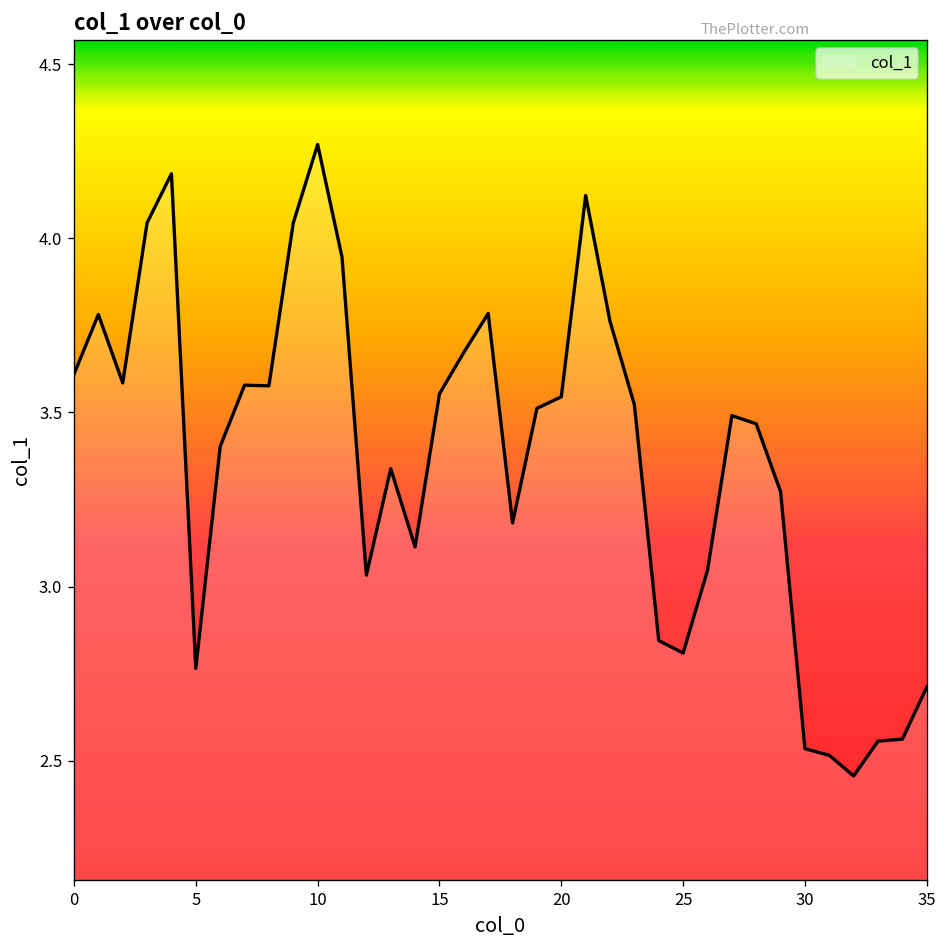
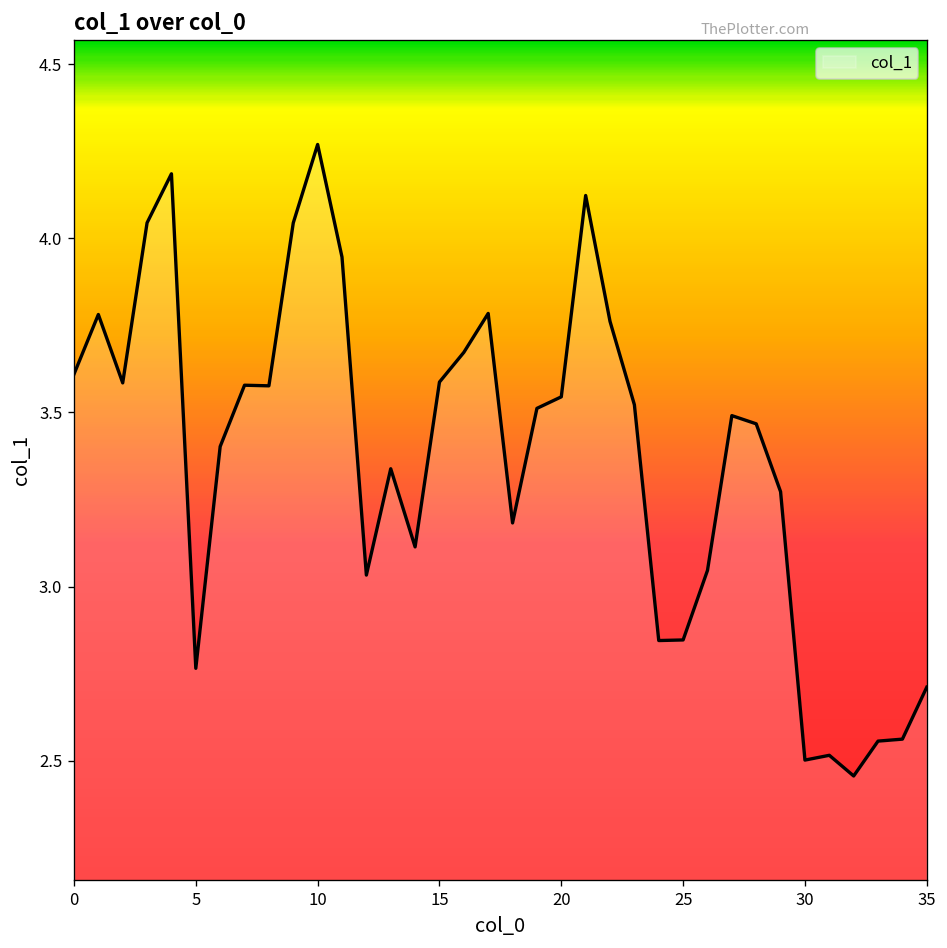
15: 3.55 -> 3.59
25: 2.81 -> 2.85
30: 2.53 -> 2.50
